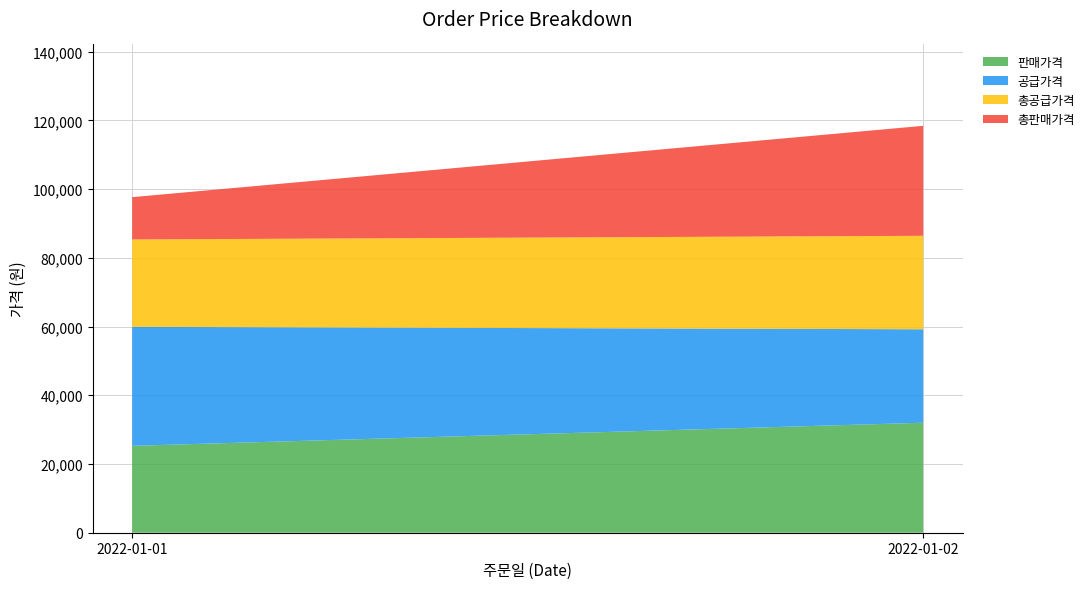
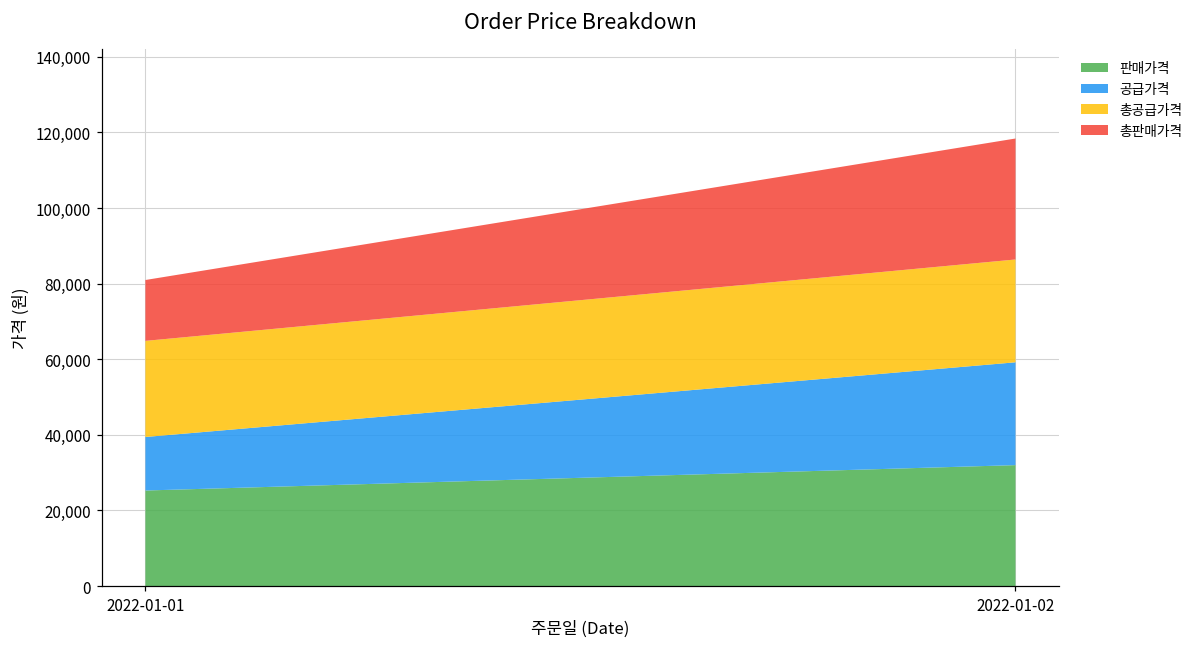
공급가격, 2022-01-01: 35,000 -> 14,000
총판매가격, 2022-01-01: 12,000 -> 16,000
